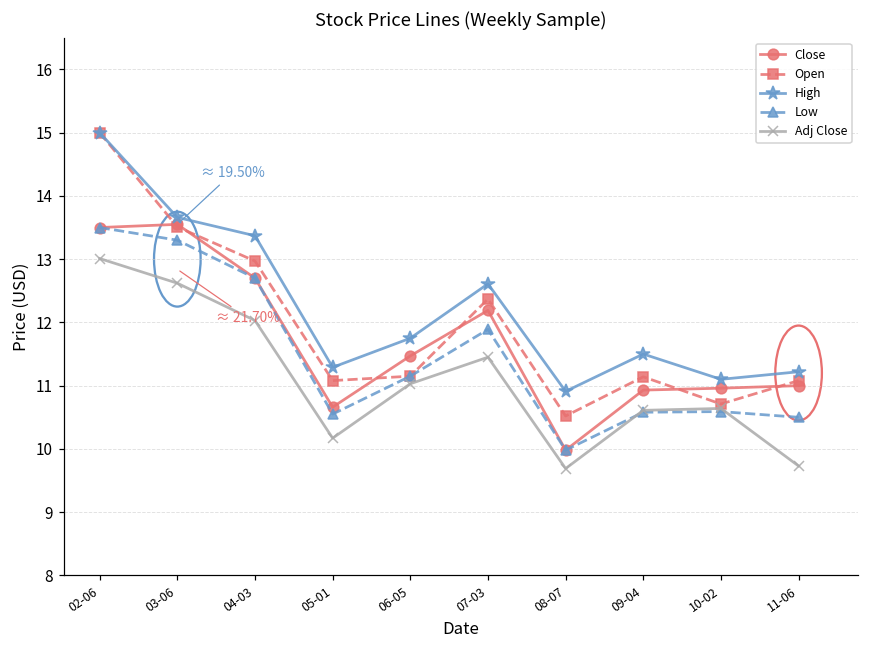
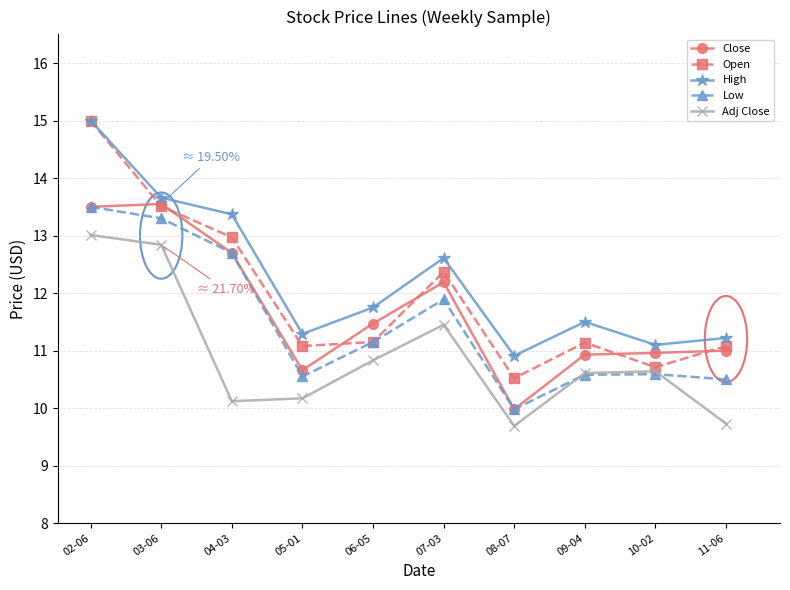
Adj Close, 03-06: 12.6 -> 12.8
Adj Close, 04-03: 12.0 -> 10.1
Adj Close, 06-05: 11.0 -> 10.8
